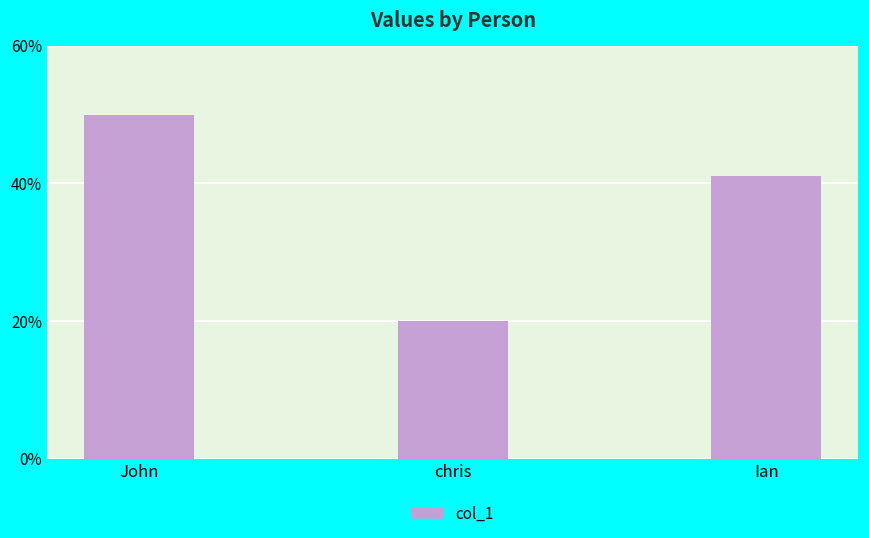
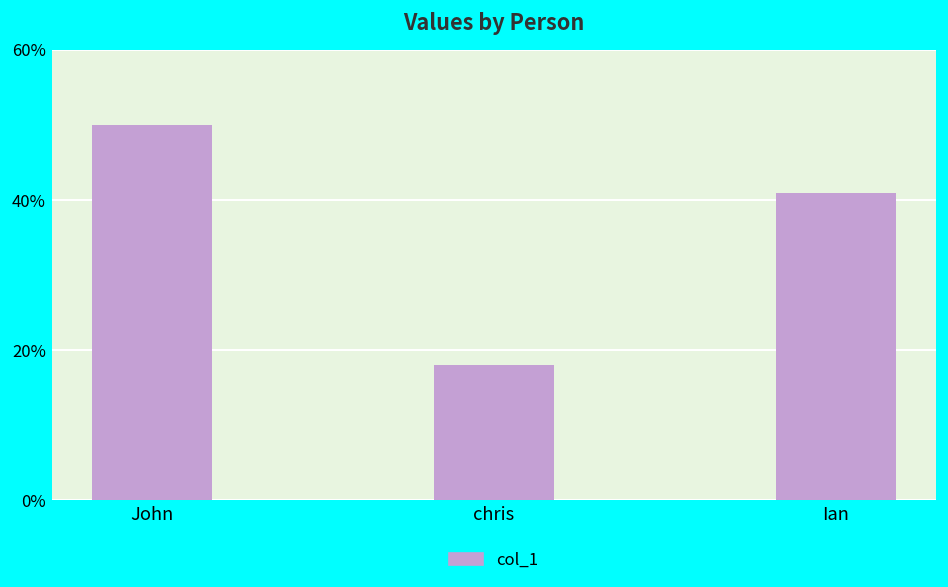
chris: 20% -> 18%
